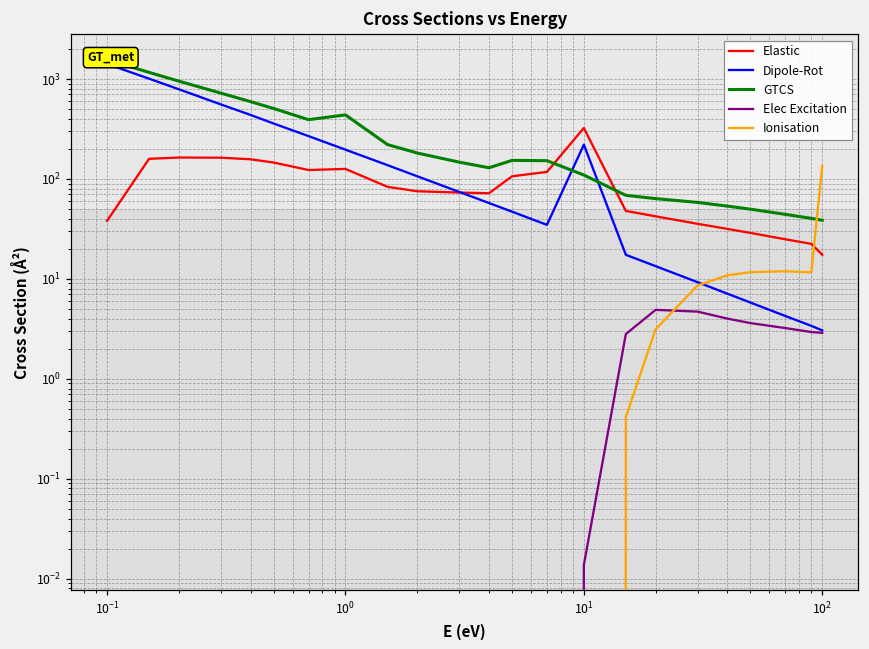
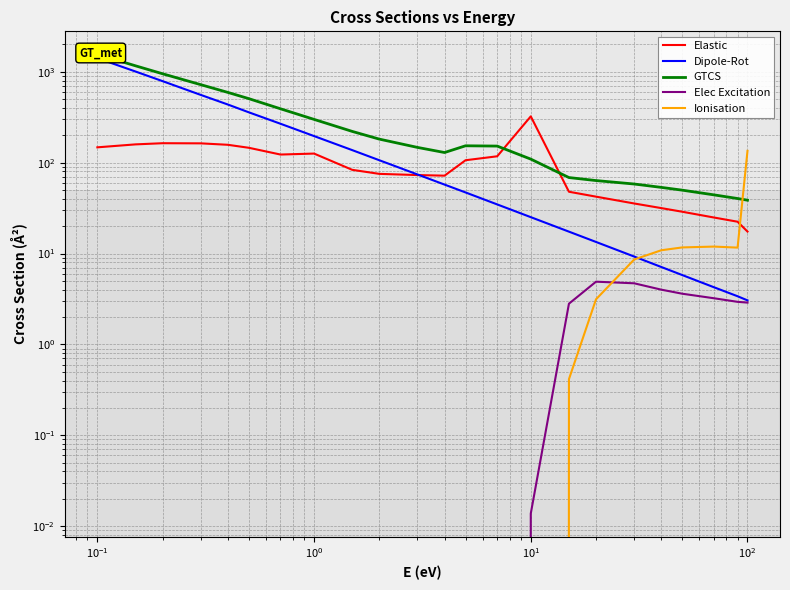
Elastic, 10^-1: 38 -> 150
GTCS, 10^0: 400 -> 300
Dipole-Rot, 10^1: 220 -> 25
